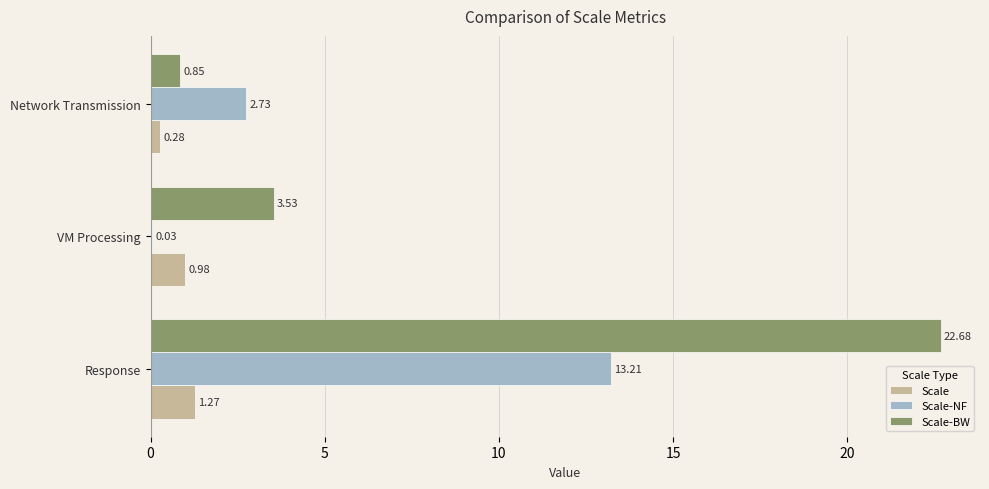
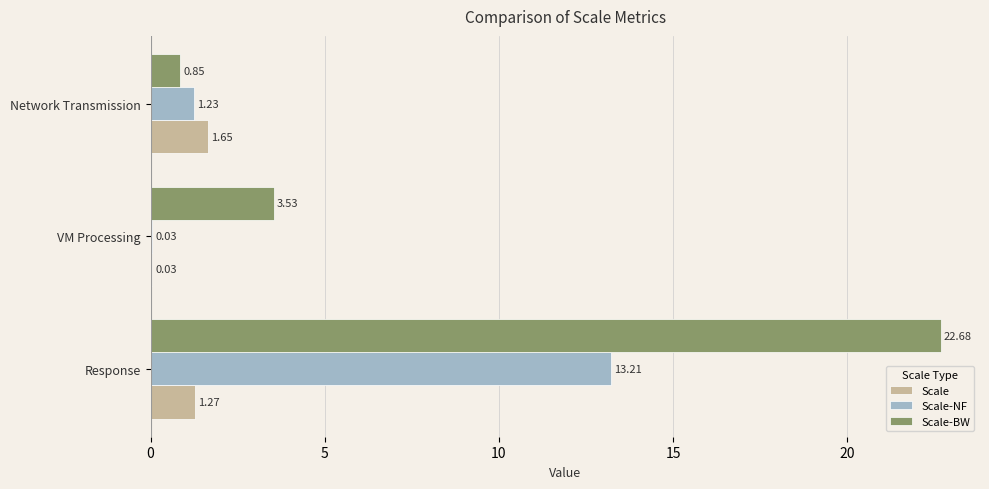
Scale-NF, Network Transmission: 2.73 -> 1.23
Scale, Network Transmission: 0.28 -> 1.65
Scale, VM Processing: 0.98 -> 0.03
